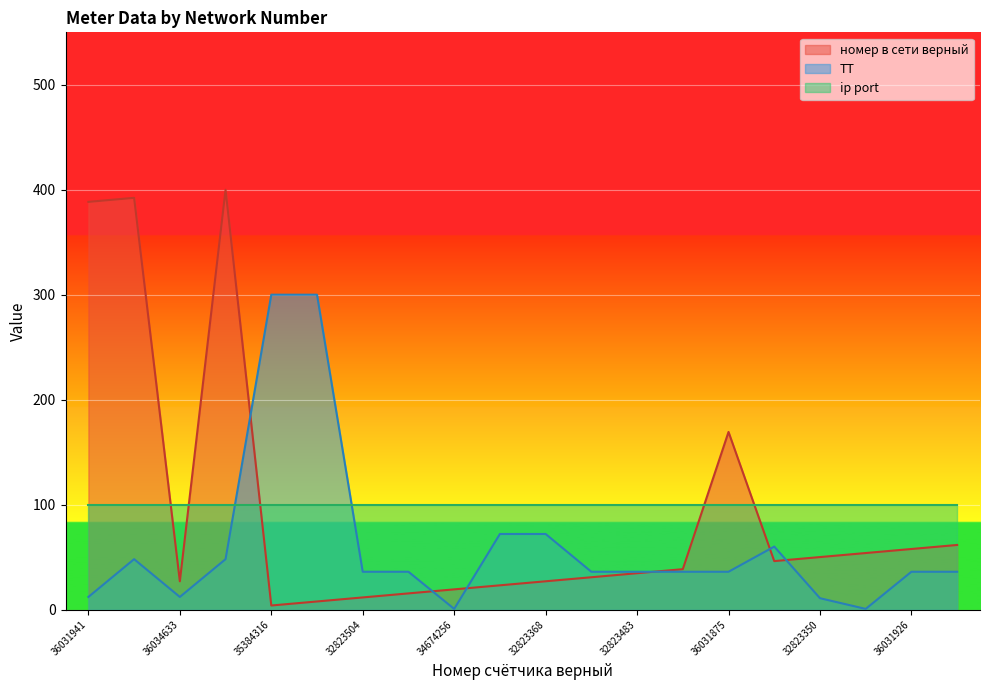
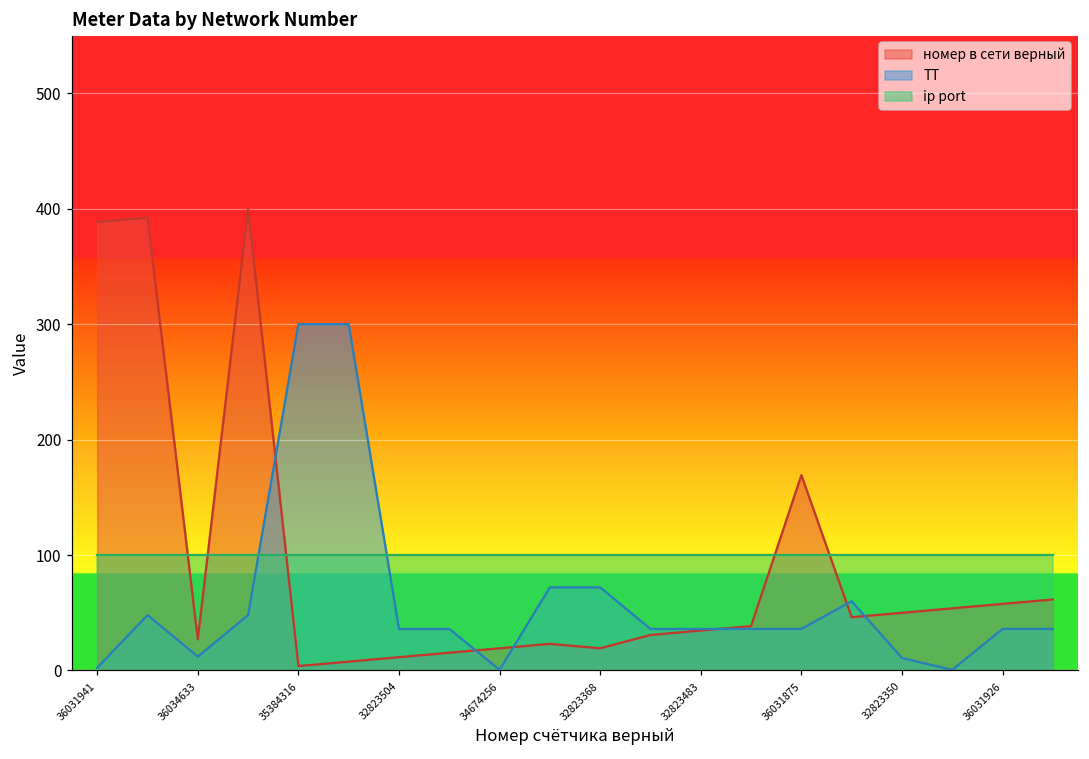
ТТ, 36031941: 12 -> 2
номер в сети верный, 32823368: 27 -> 19
